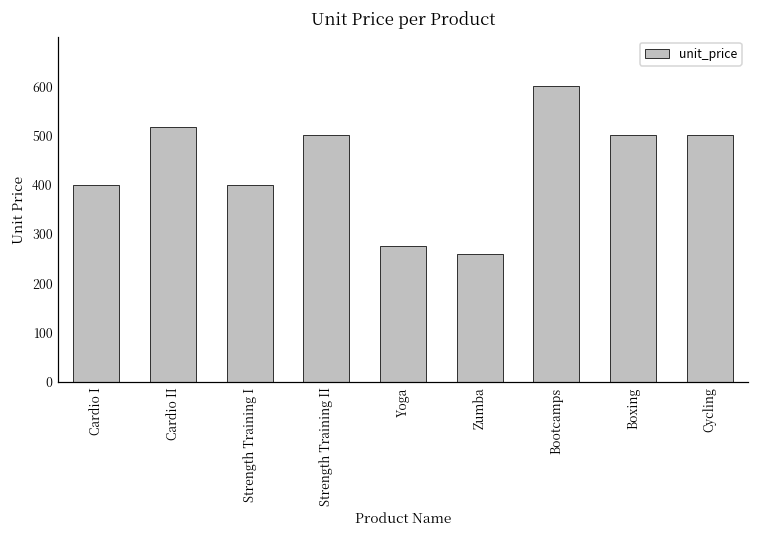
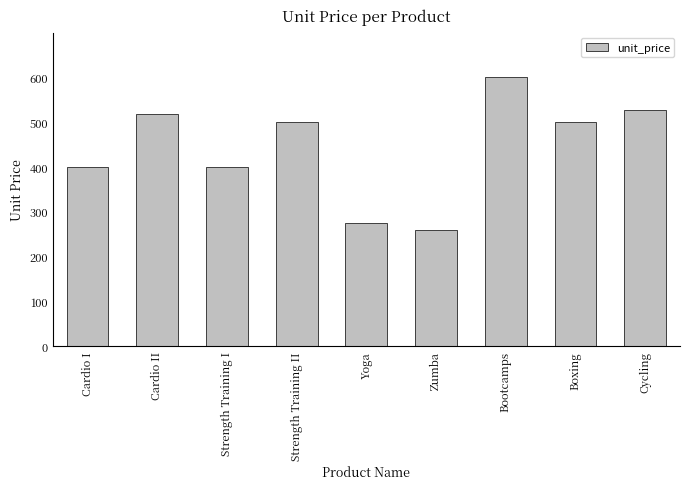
Cycling: 500 -> 530
